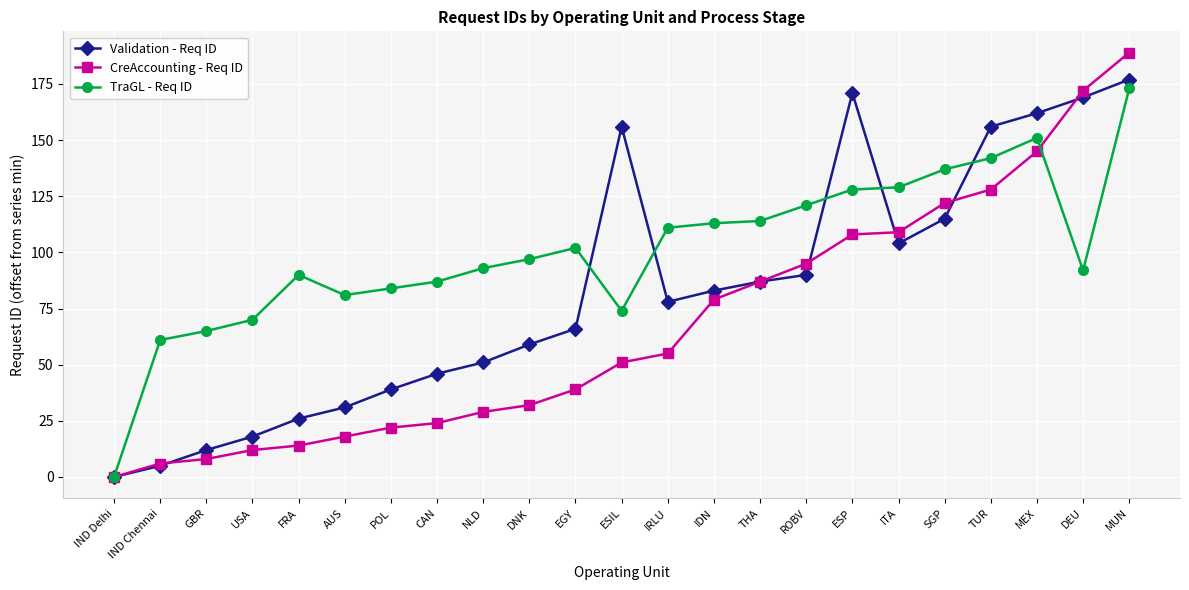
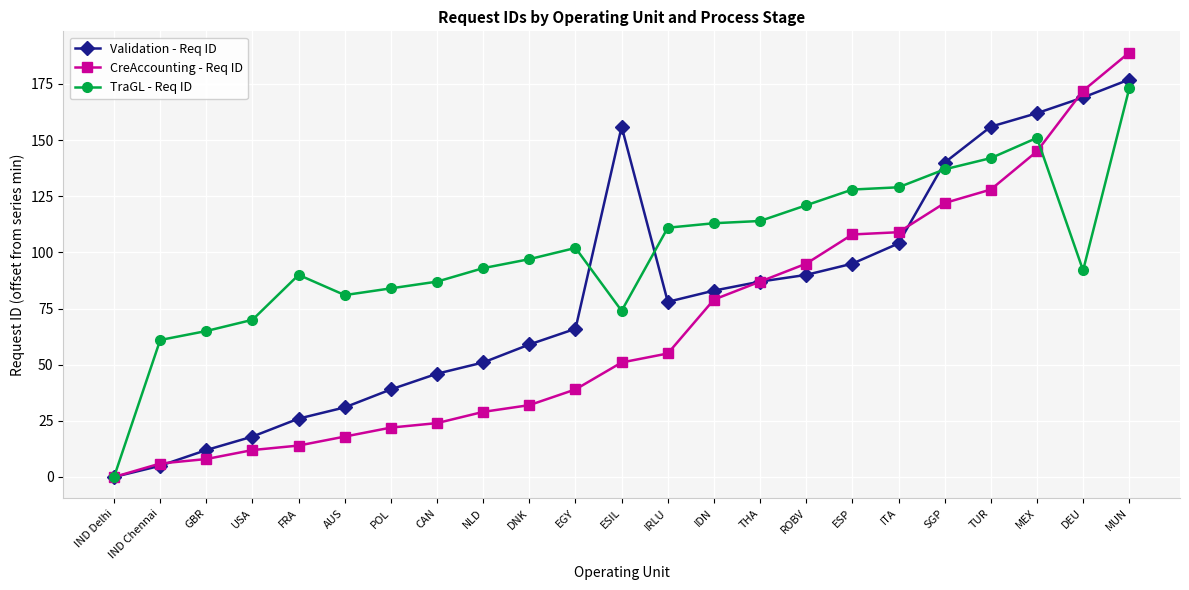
Validation - Req ID, ESP: 171 -> 95
Validation - Req ID, SGP: 115 -> 140
